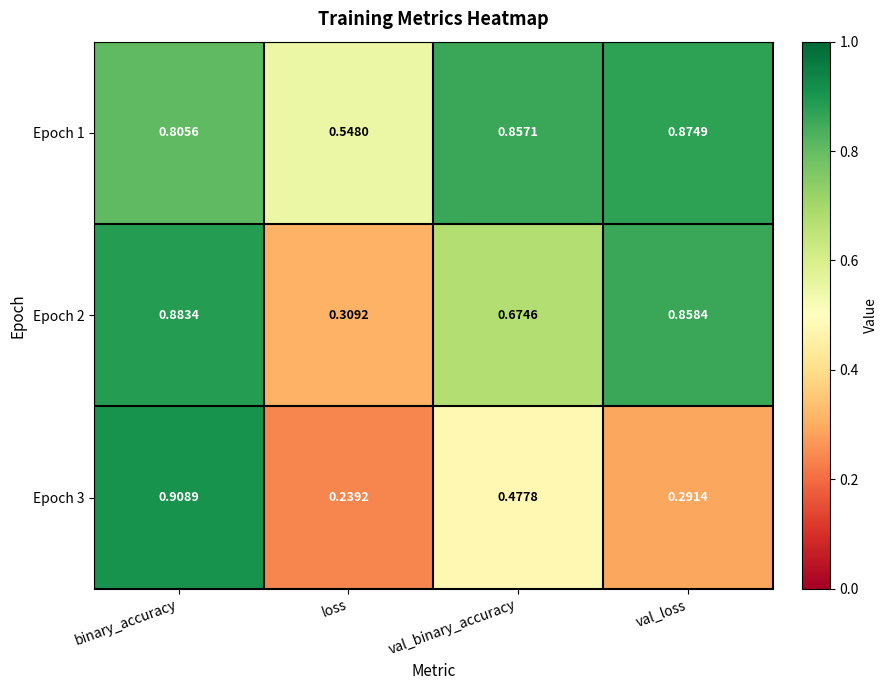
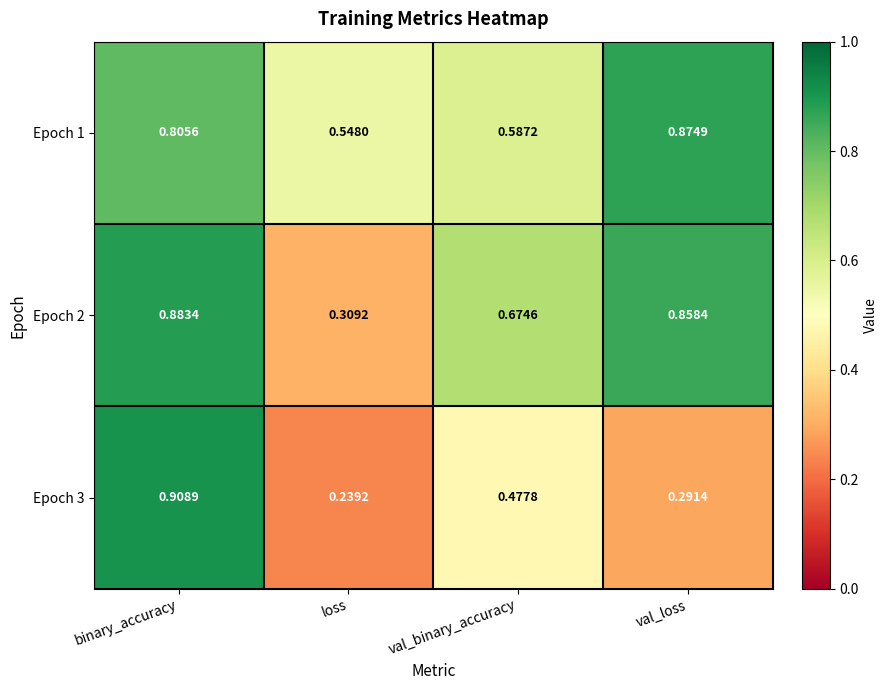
Epoch 1, val_binary_accuracy: 0.8571 -> 0.5872
